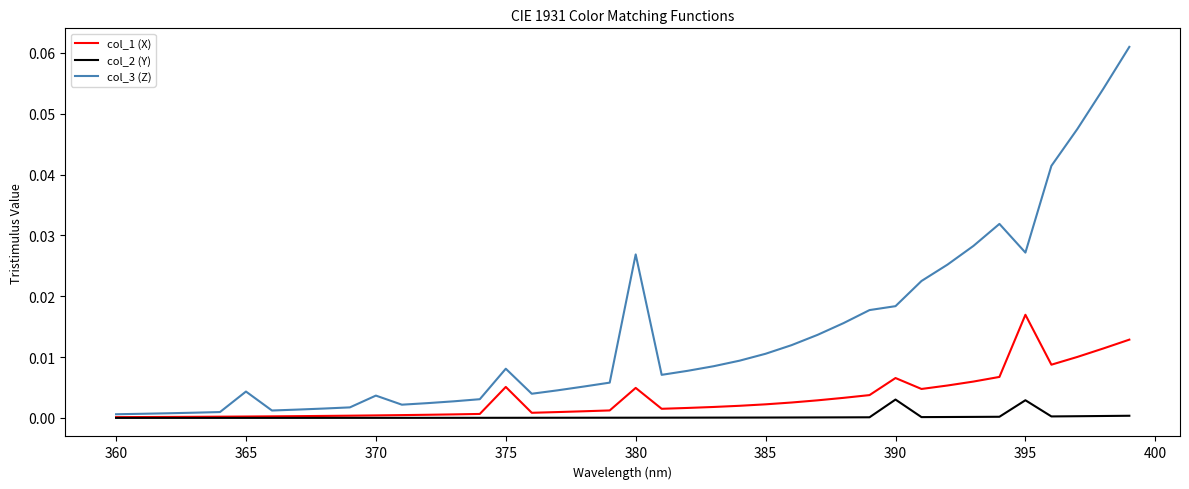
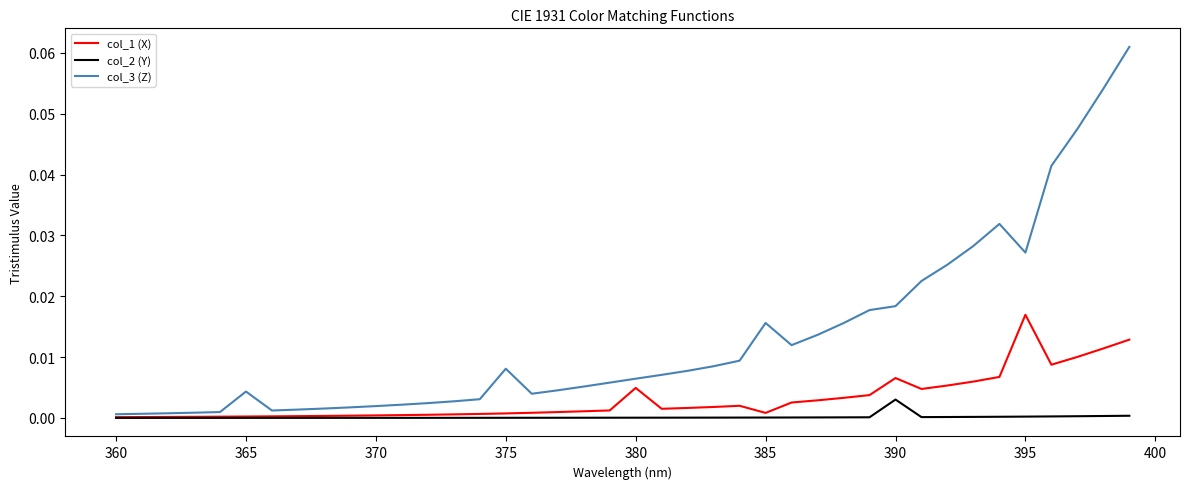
col_3 (Z), 370: 0.004 -> 0.002
col_1 (X), 375: 0.005 -> 0.001
col_3 (Z), 380: 0.027 -> 0.006
col_1 (X), 385: 0.002 -> 0.001
col_3 (Z), 385: 0.011 -> 0.016
col_2 (Y), 395: 0.003 -> 0.000
